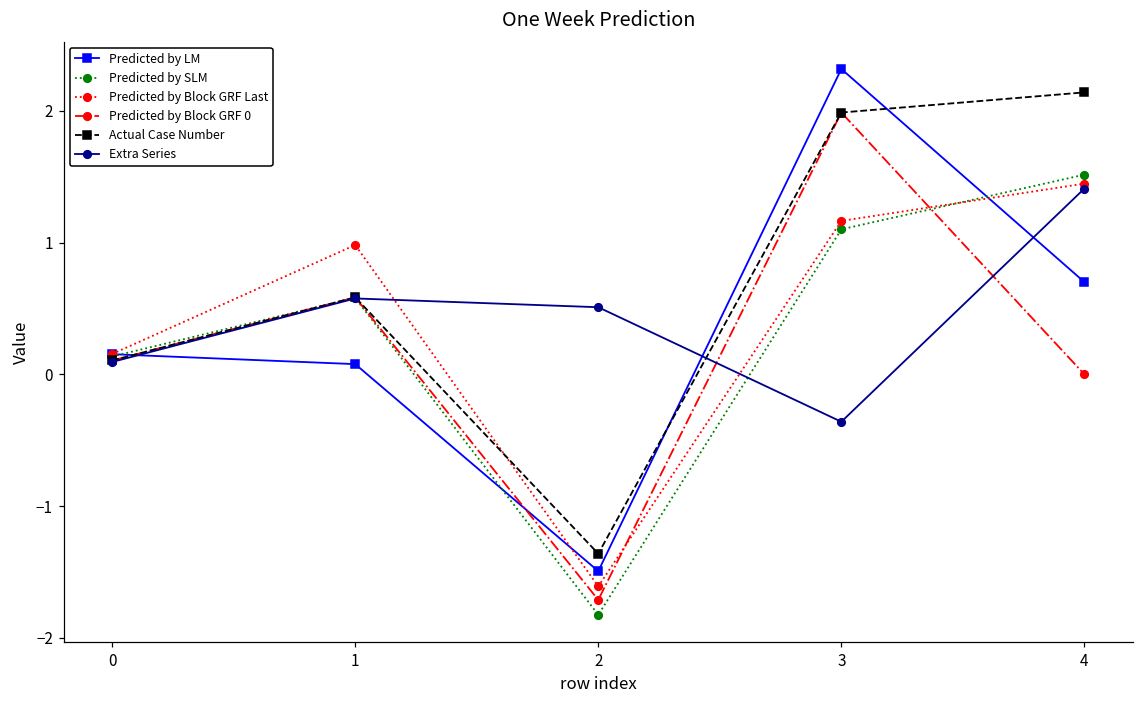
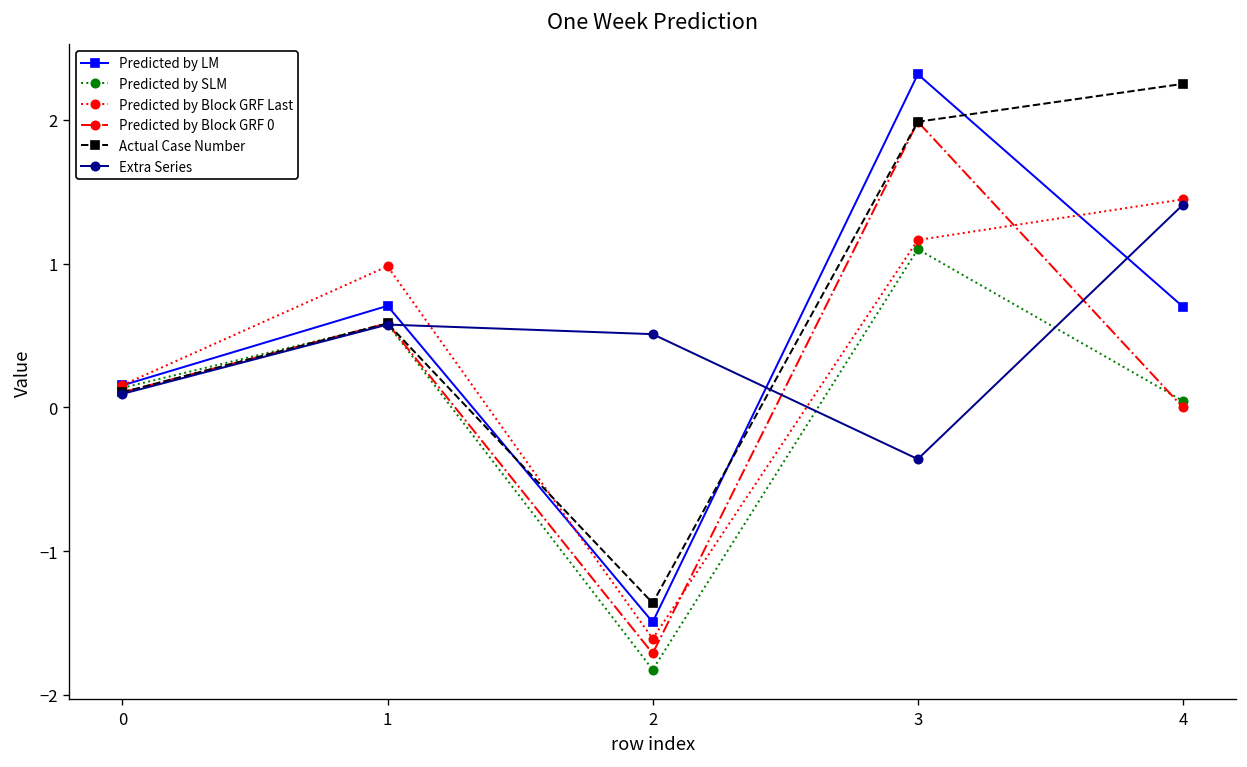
Predicted by LM, 1: 0.08 -> 0.71
Predicted by SLM, 4: 1.52 -> 0.04
Actual Case Number, 4: 2.14 -> 2.25
